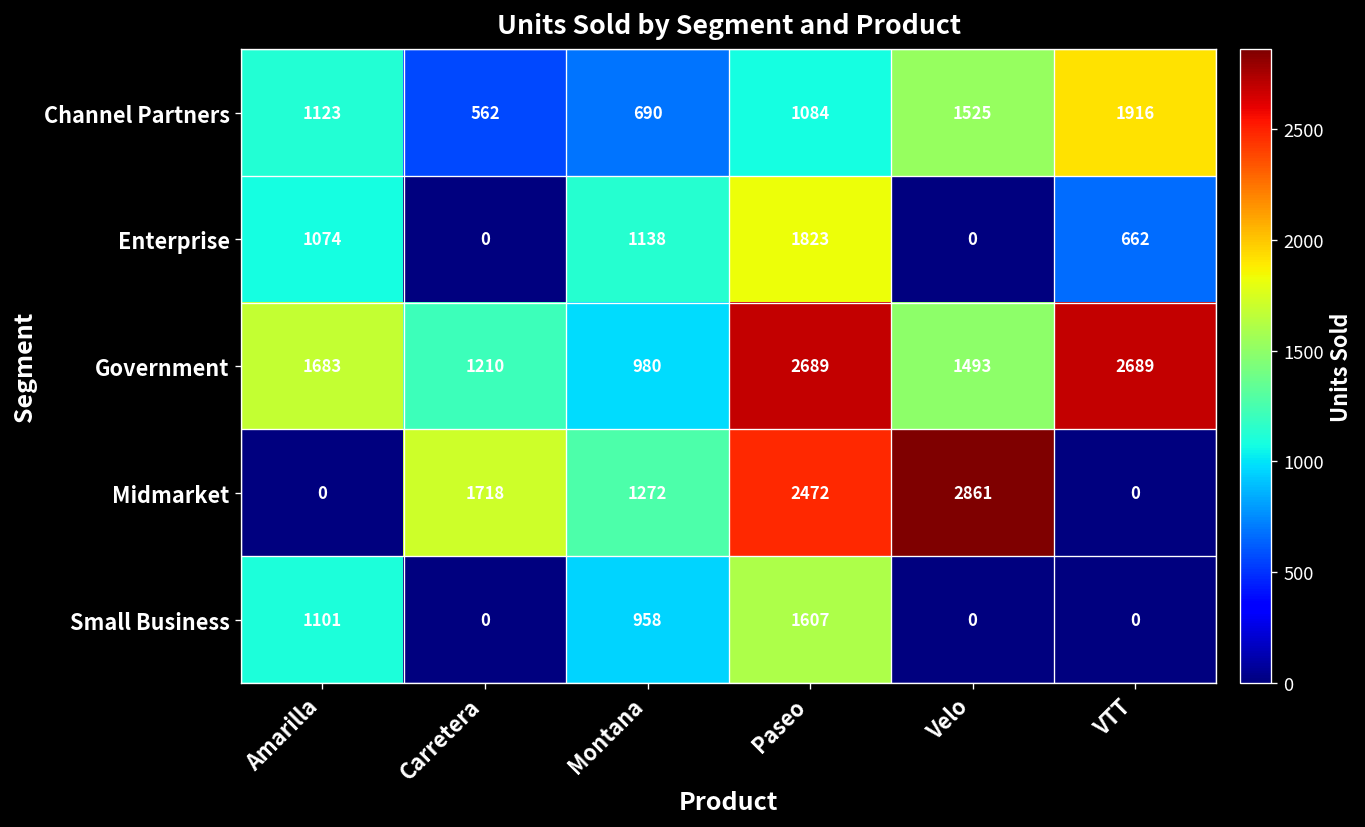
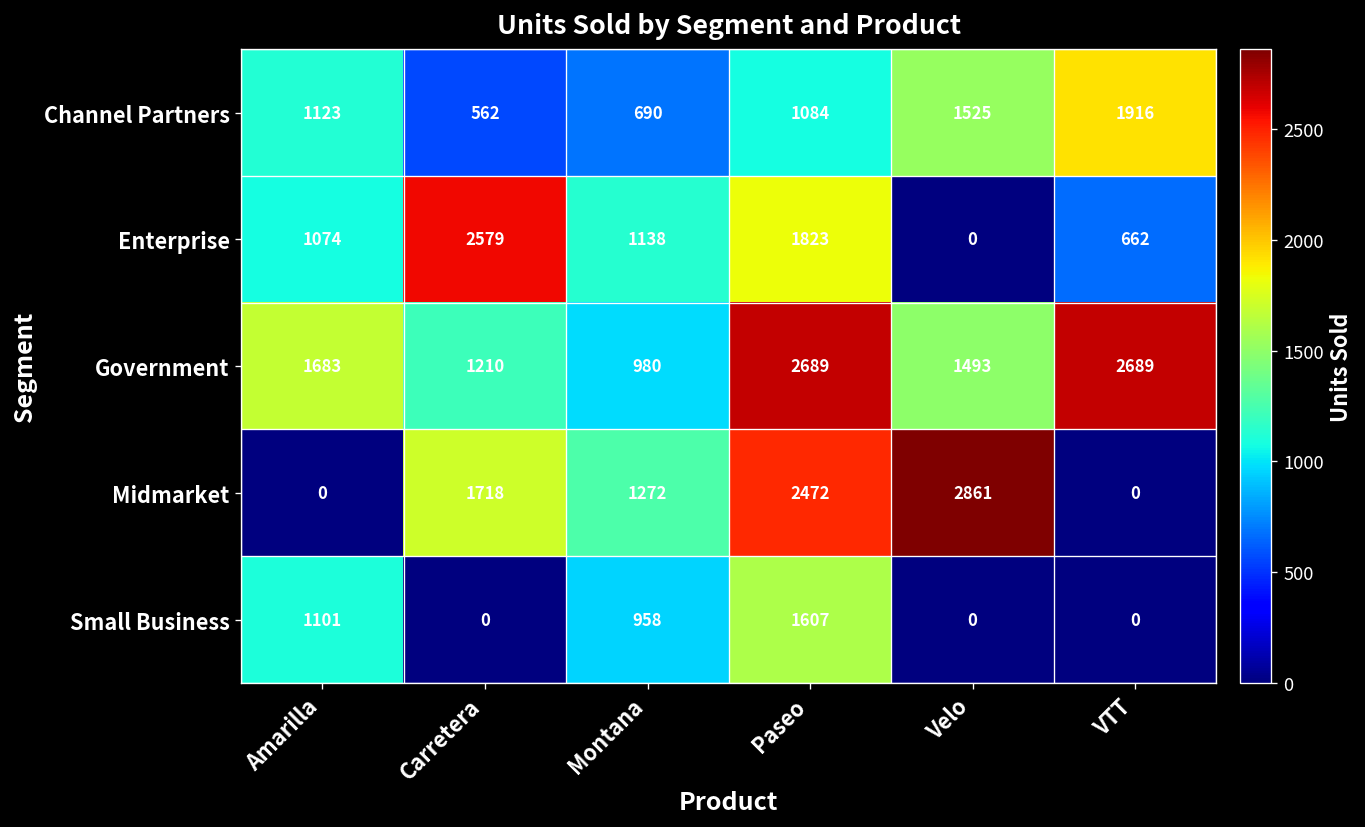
Enterprise, Carretera: 0 -> 2579
